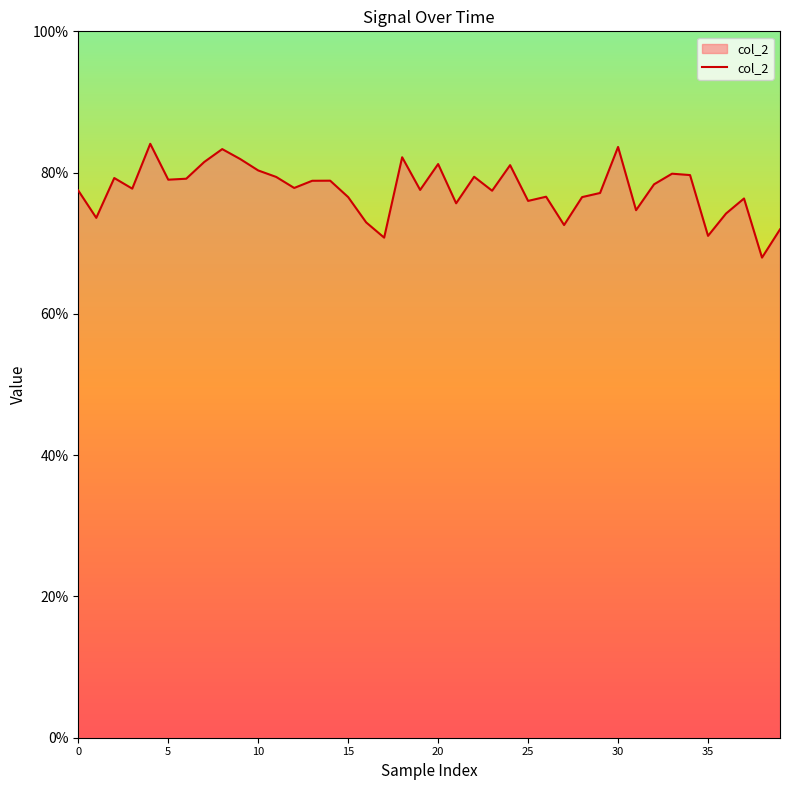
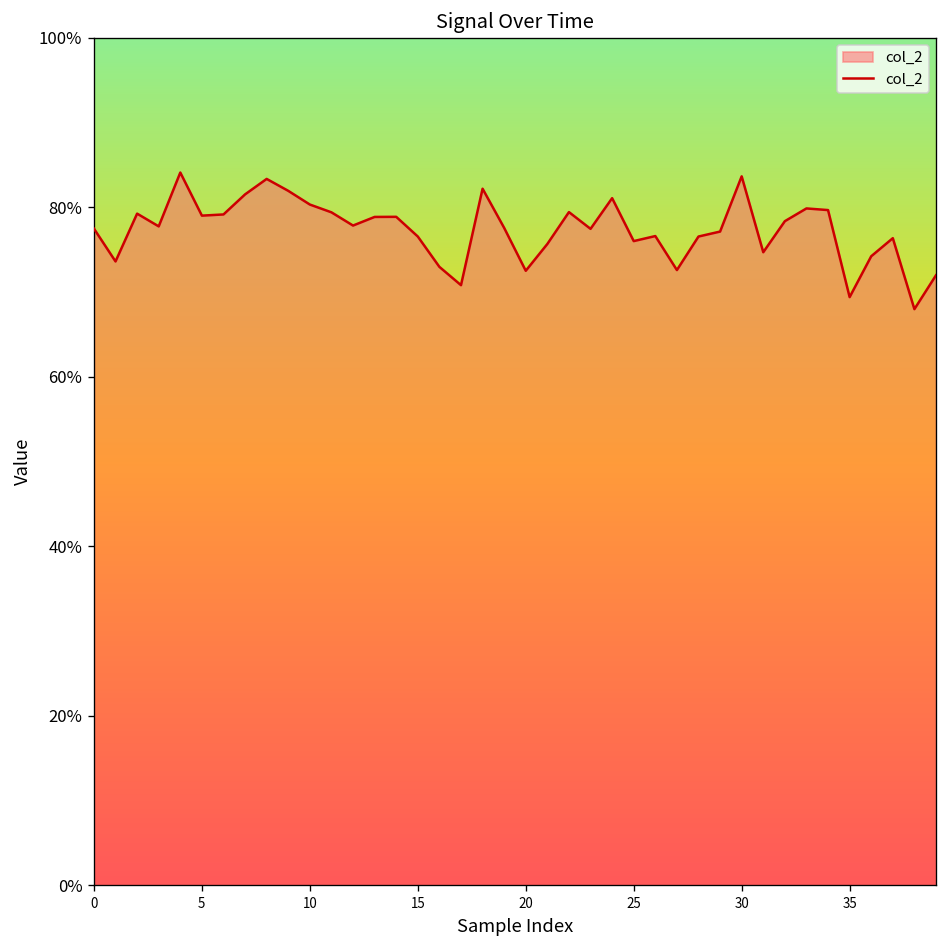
20: 81% -> 72%
35: 71% -> 69%
